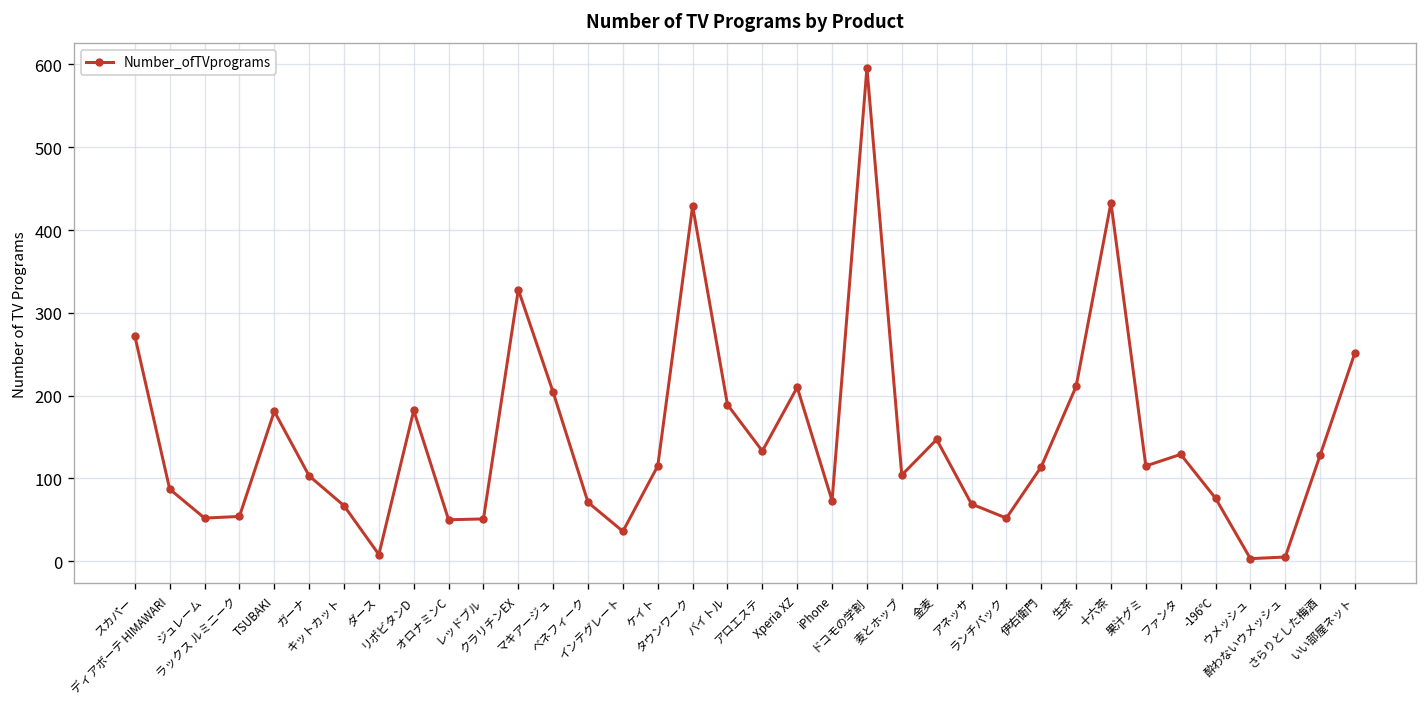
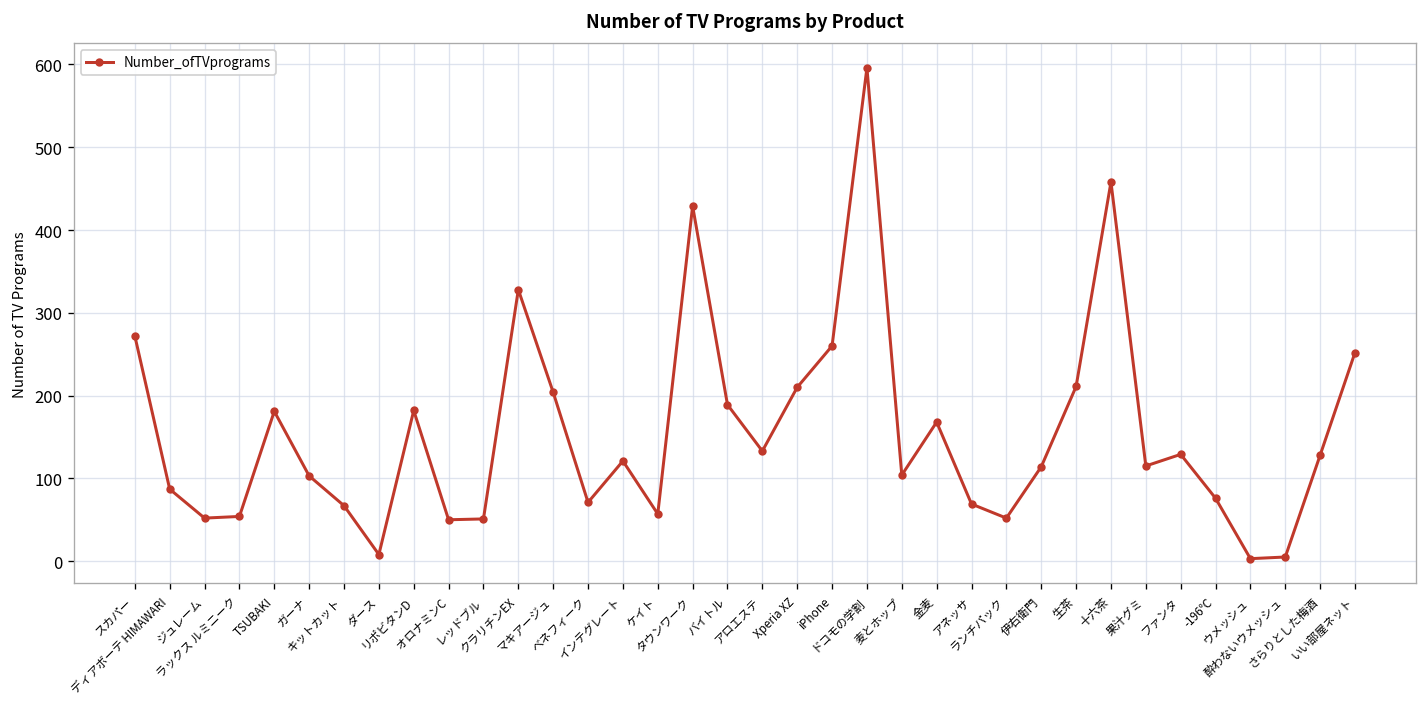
インテグレート: 40 -> 120
ケイト: 120 -> 60
iPhone: 70 -> 260
金麦: 150 -> 170
十六茶: 430 -> 460
